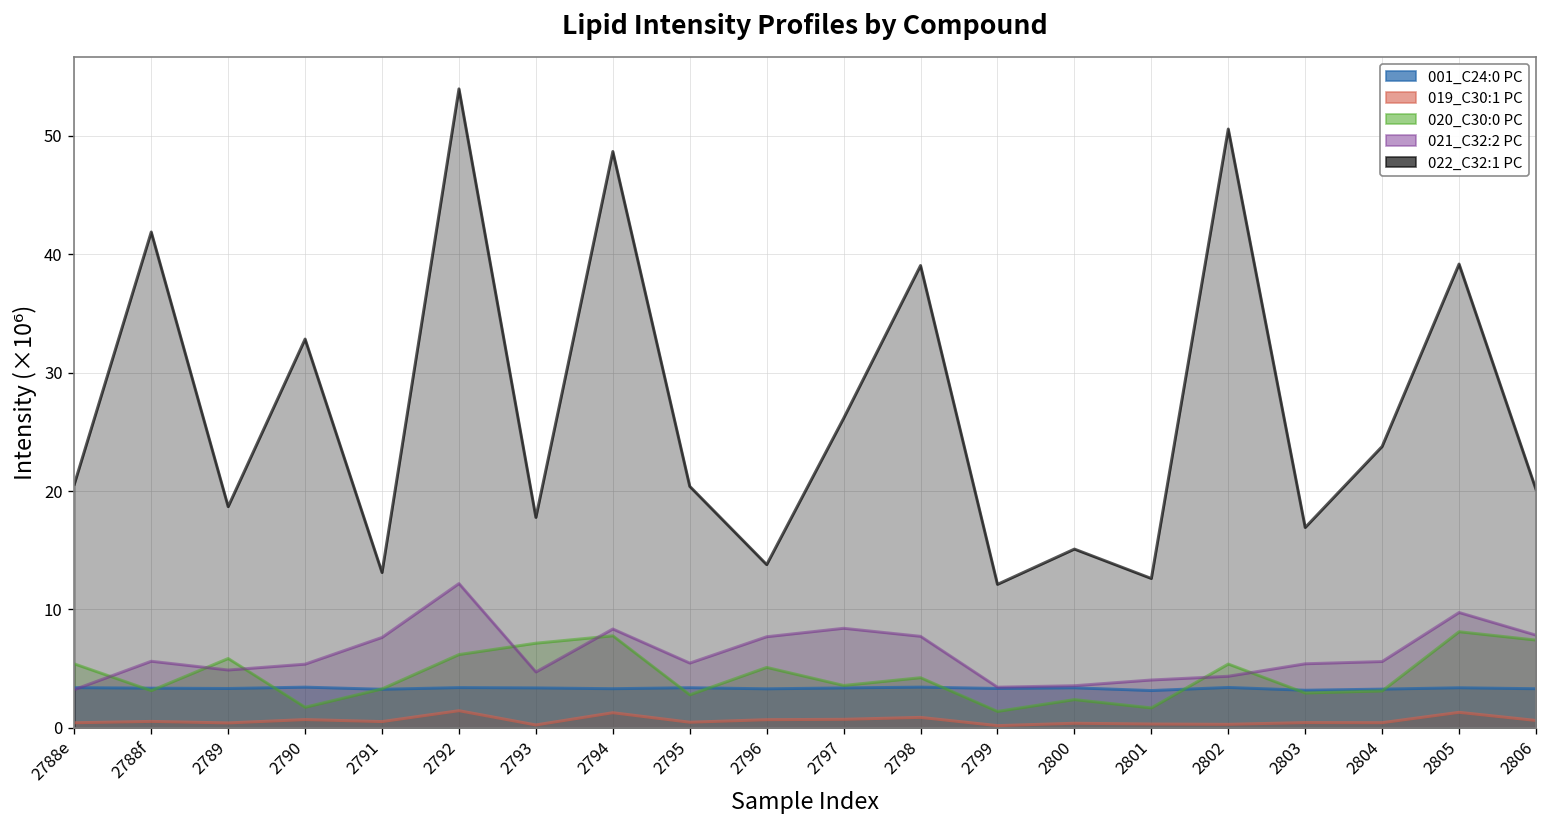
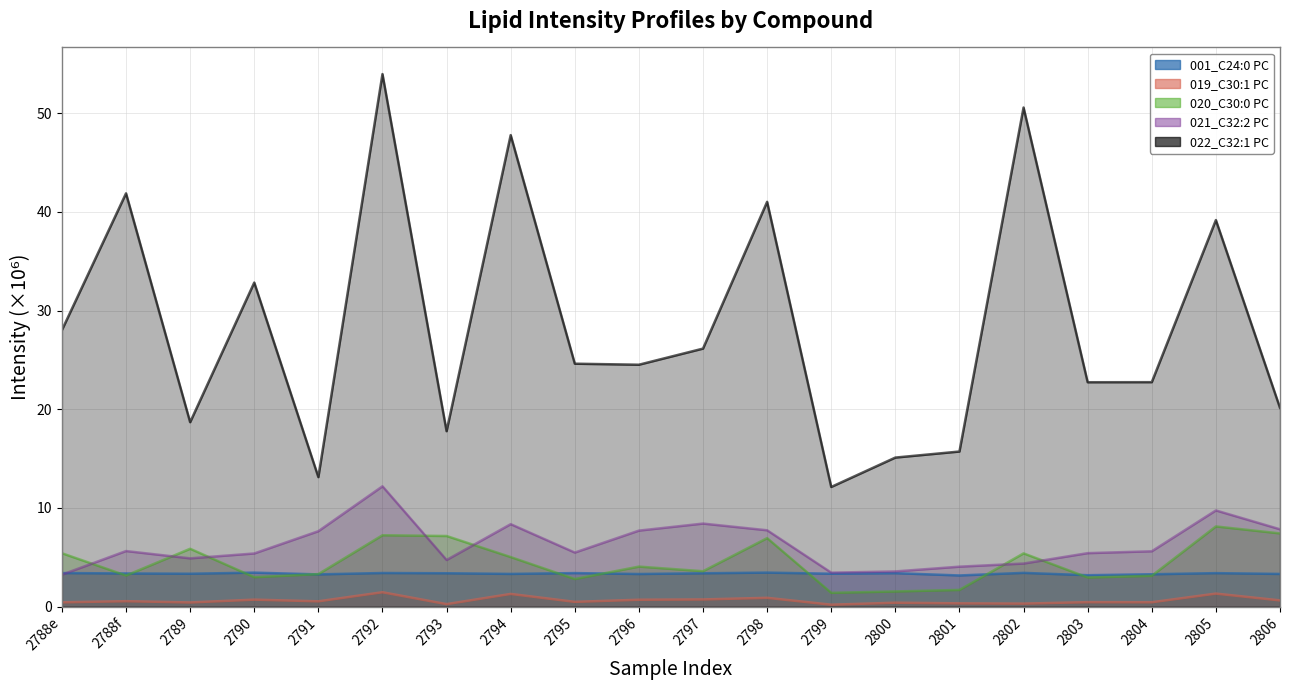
022_C32:1 PC, 2788e: 21 -> 28
020_C30:0 PC, 2790: 2 -> 3
020_C30:0 PC, 2792: 6 -> 7
020_C30:0 PC, 2794: 8 -> 5
022_C32:1 PC, 2794: 49 -> 48
022_C32:1 PC, 2795: 20 -> 25
020_C30:0 PC, 2796: 5 -> 4
022_C32:1 PC, 2796: 14 -> 25
020_C30:0 PC, 2798: 4 -> 7
022_C32:1 PC, 2798: 39 -> 41
020_C30:0 PC, 2800: 2.4 -> 1.5
022_C32:1 PC, 2801: 13 -> 16
022_C32:1 PC, 2803: 17 -> 23
022_C32:1 PC, 2804: 24 -> 23
